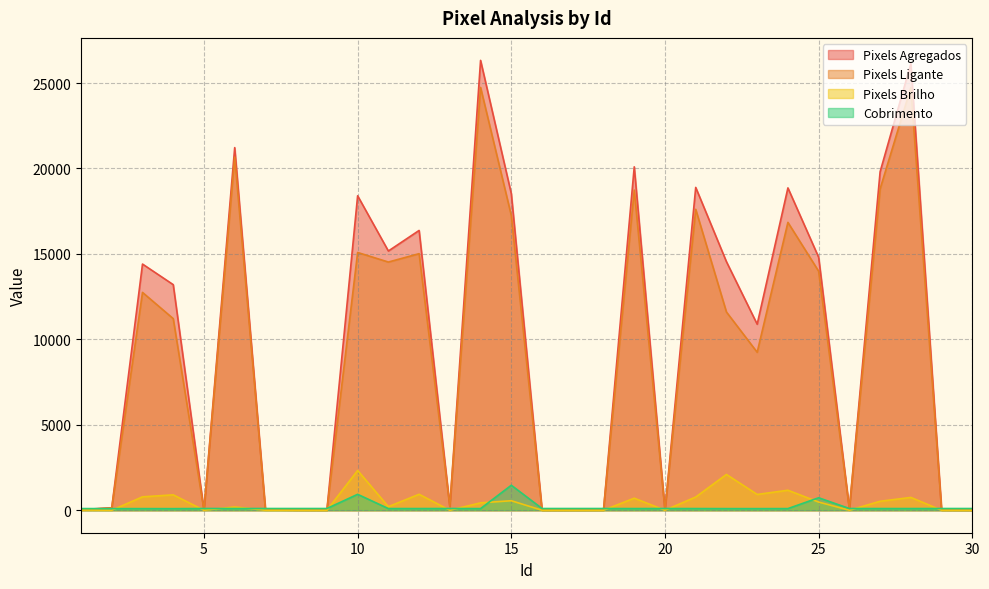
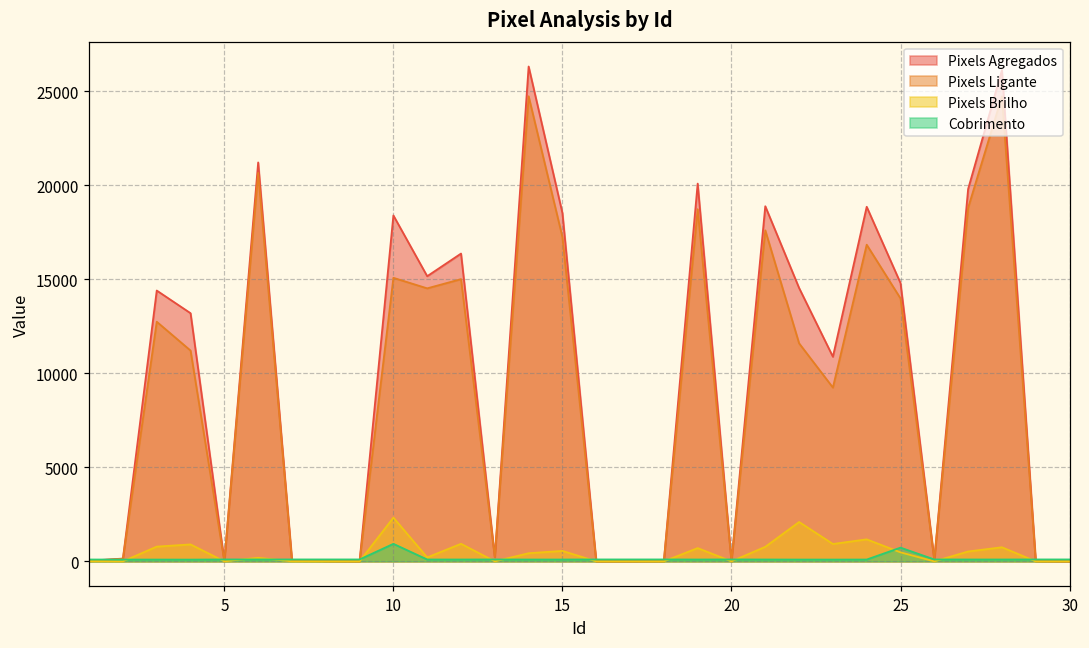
Cobrimento, 15: 1500 -> 100
